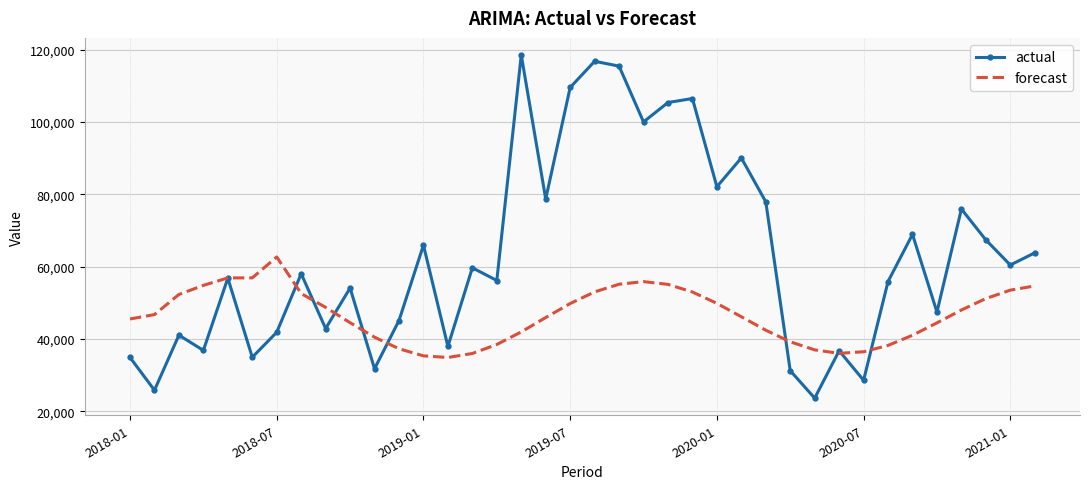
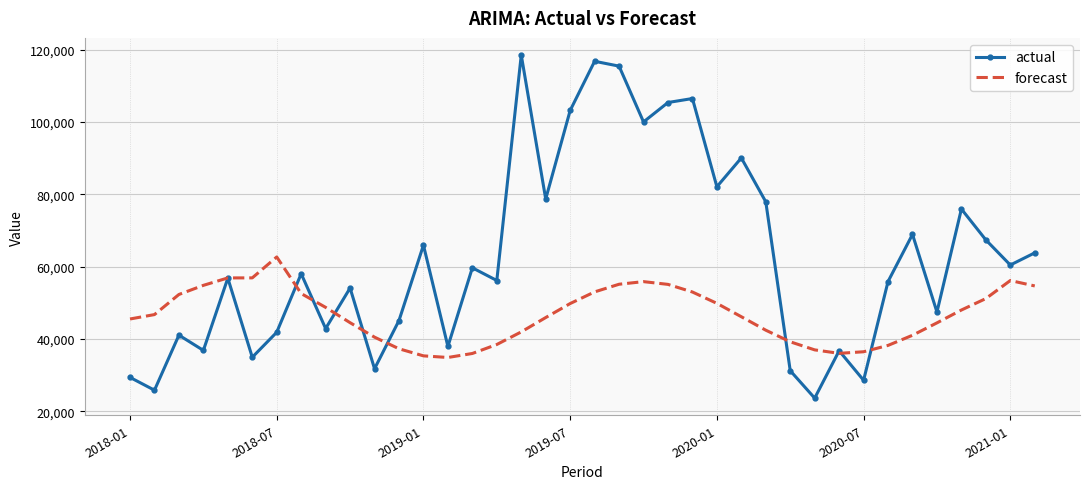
actual, 2018-01: 35,000 -> 29,000
actual, 2019-07: 110,000 -> 103,000
forecast, 2021-01: 53,000 -> 56,000
